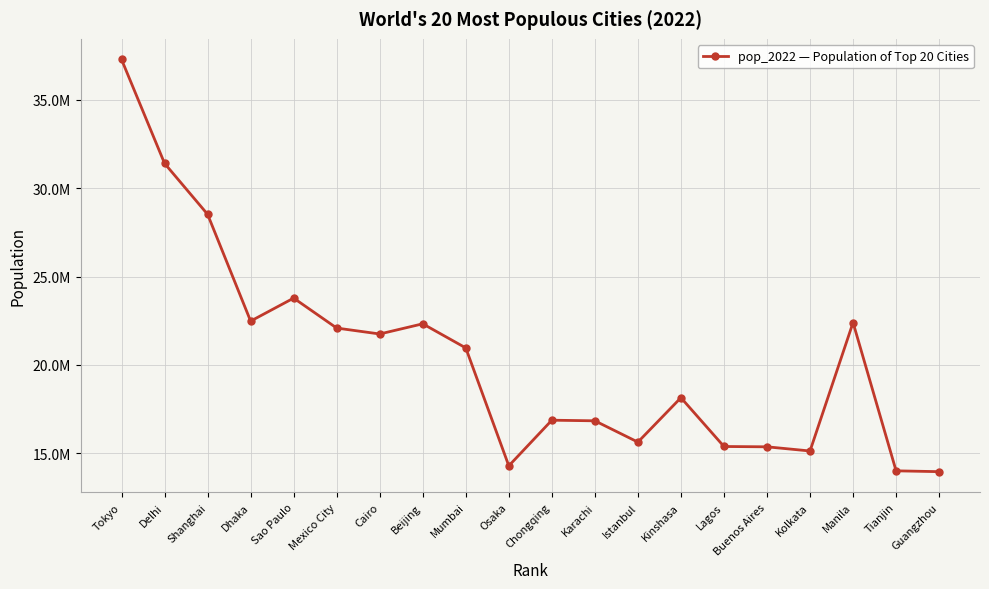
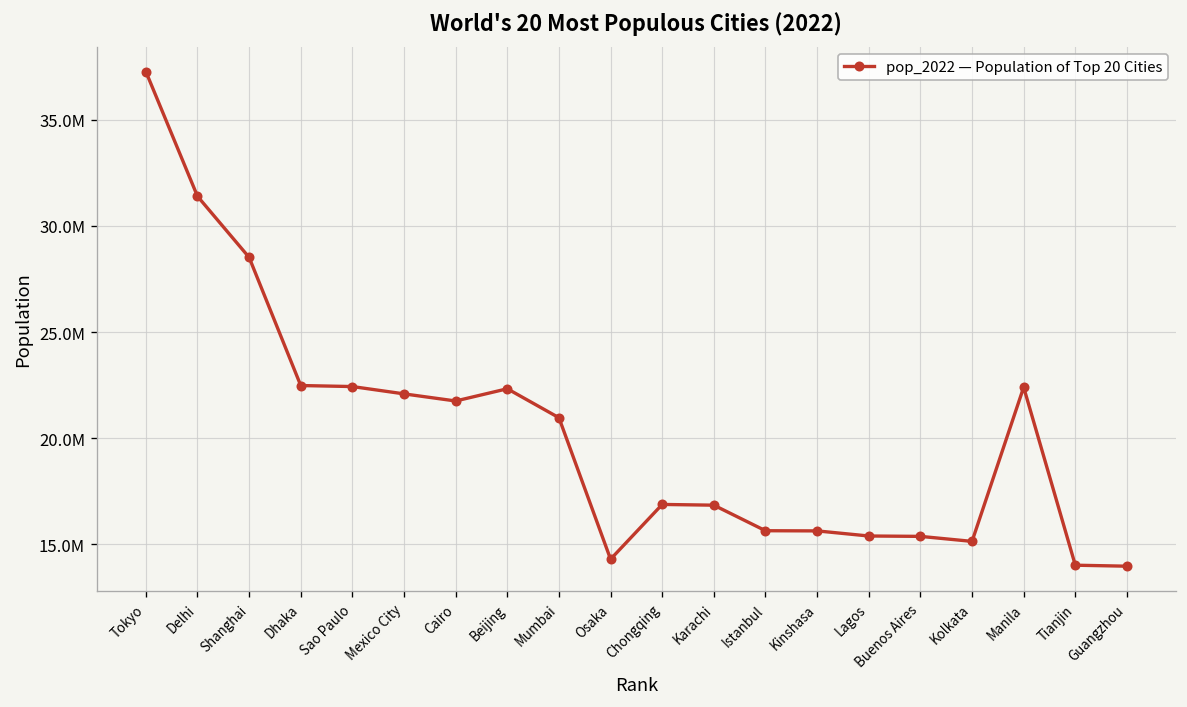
Sao Paulo: 23800000 -> 22400000
Kinshasa: 18100000 -> 15600000
